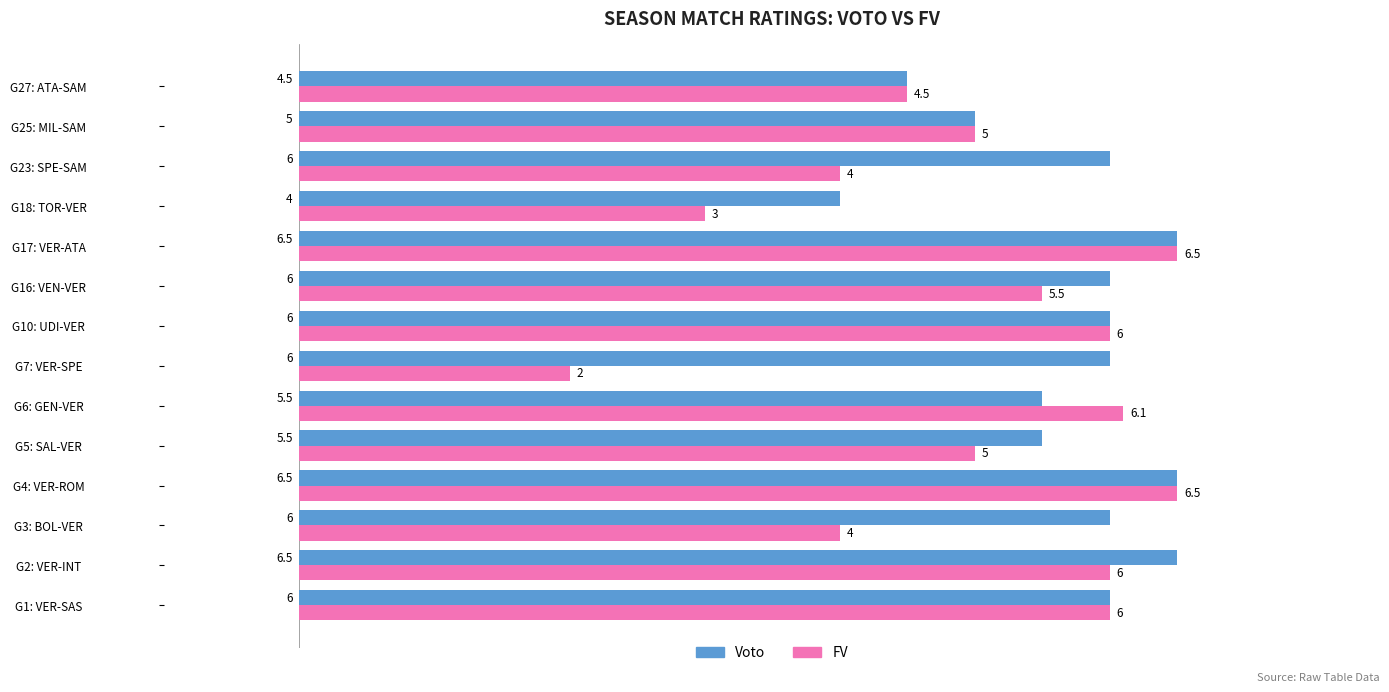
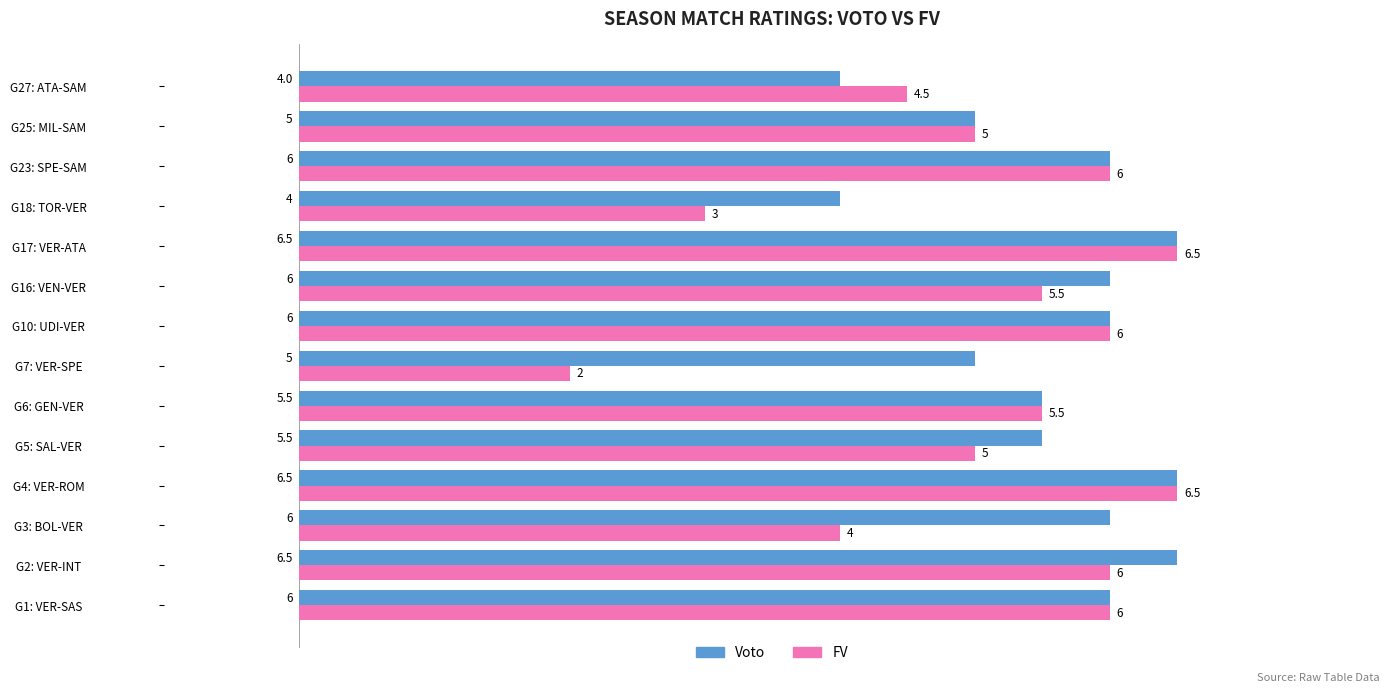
Voto, G27: ATA-SAM: 4.5 -> 4.0
FV, G23: SPE-SAM: 4 -> 6
Voto, G7: VER-SPE: 6 -> 5
FV, G6: GEN-VER: 6.1 -> 5.5
